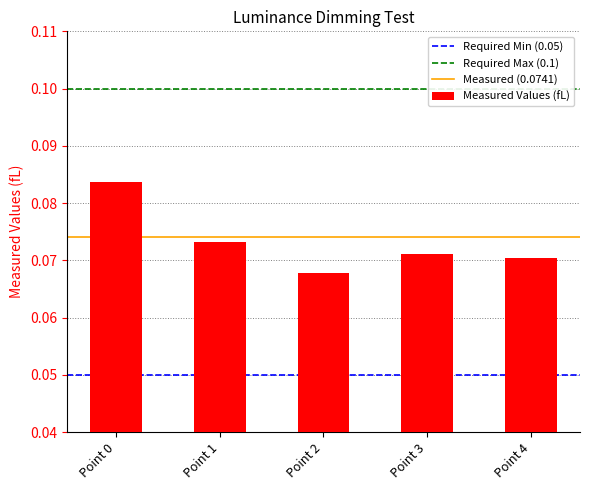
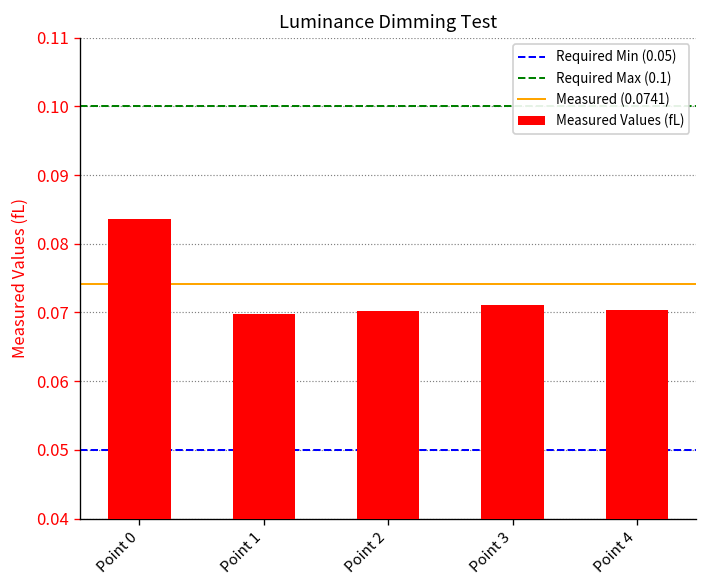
Point 1: 0.073 -> 0.070
Point 2: 0.068 -> 0.070
